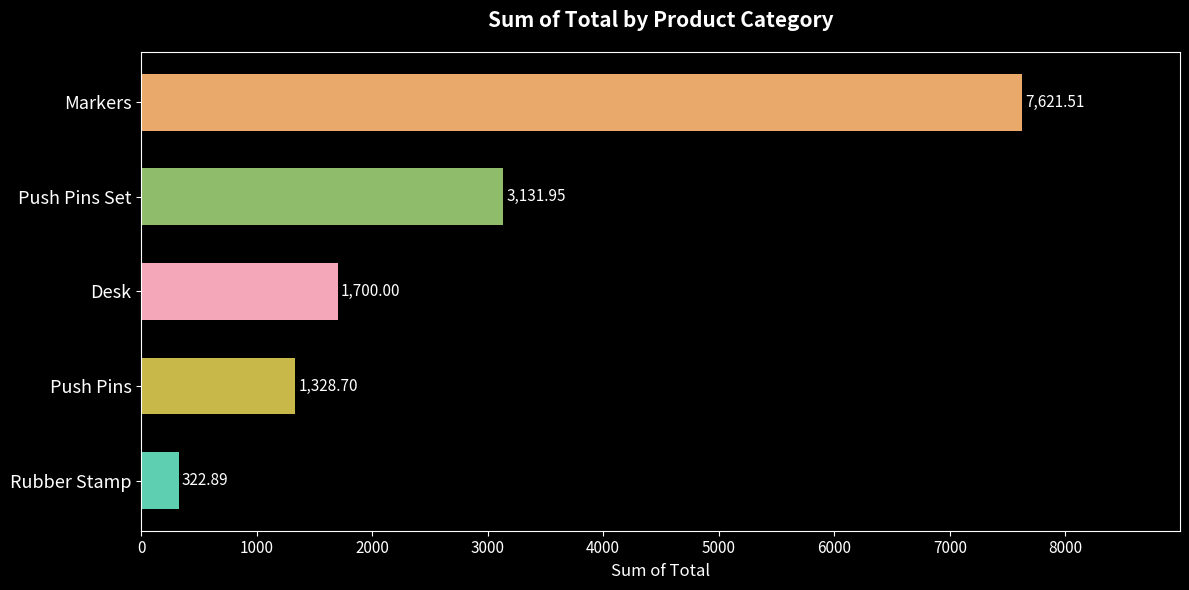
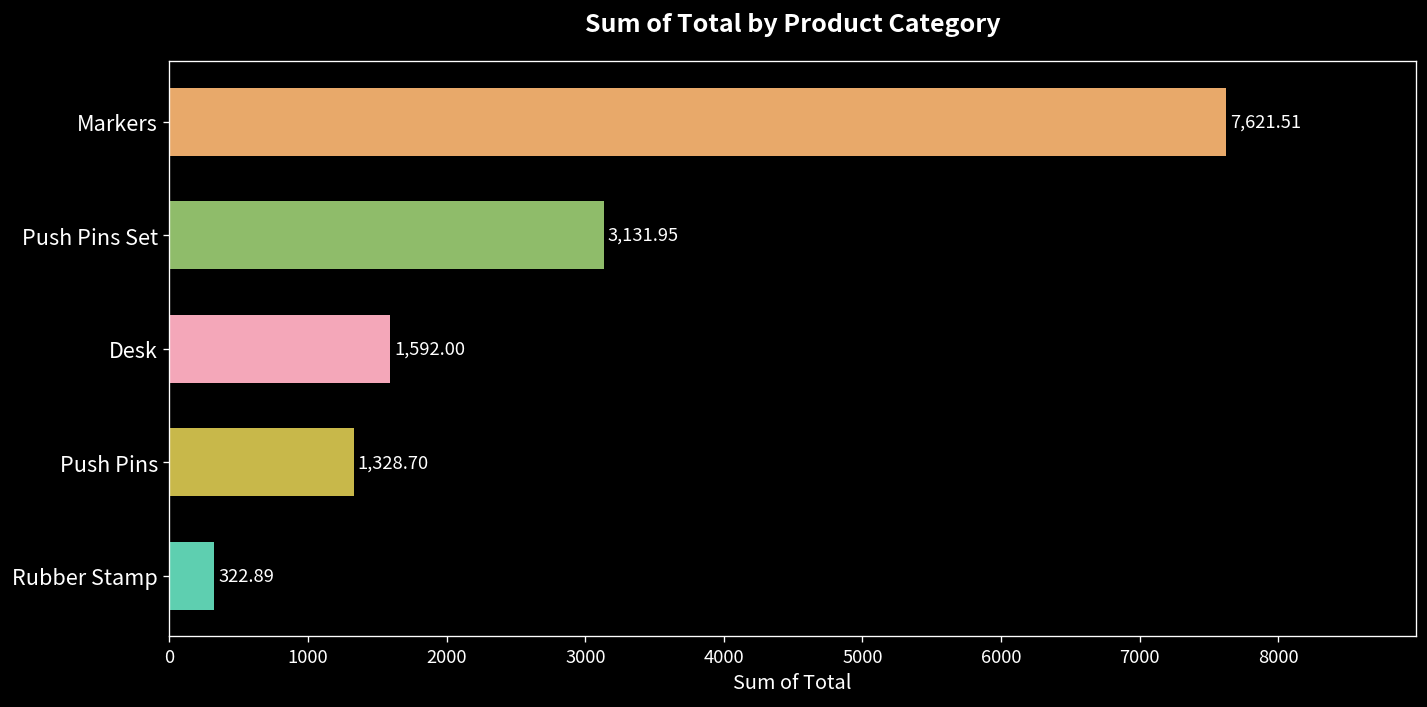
Desk: 1,700.00 -> 1,592.00
